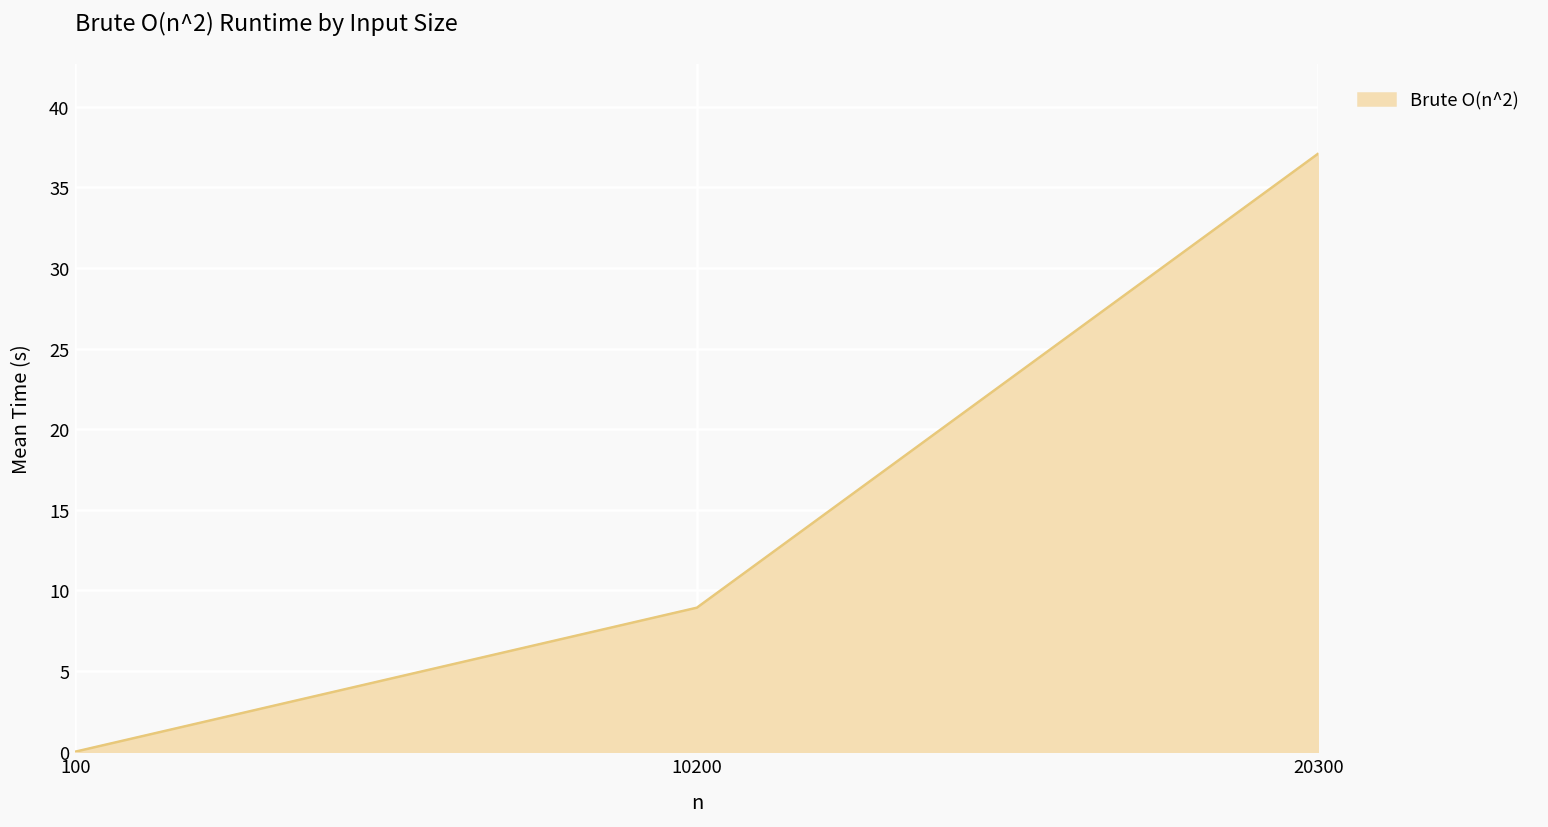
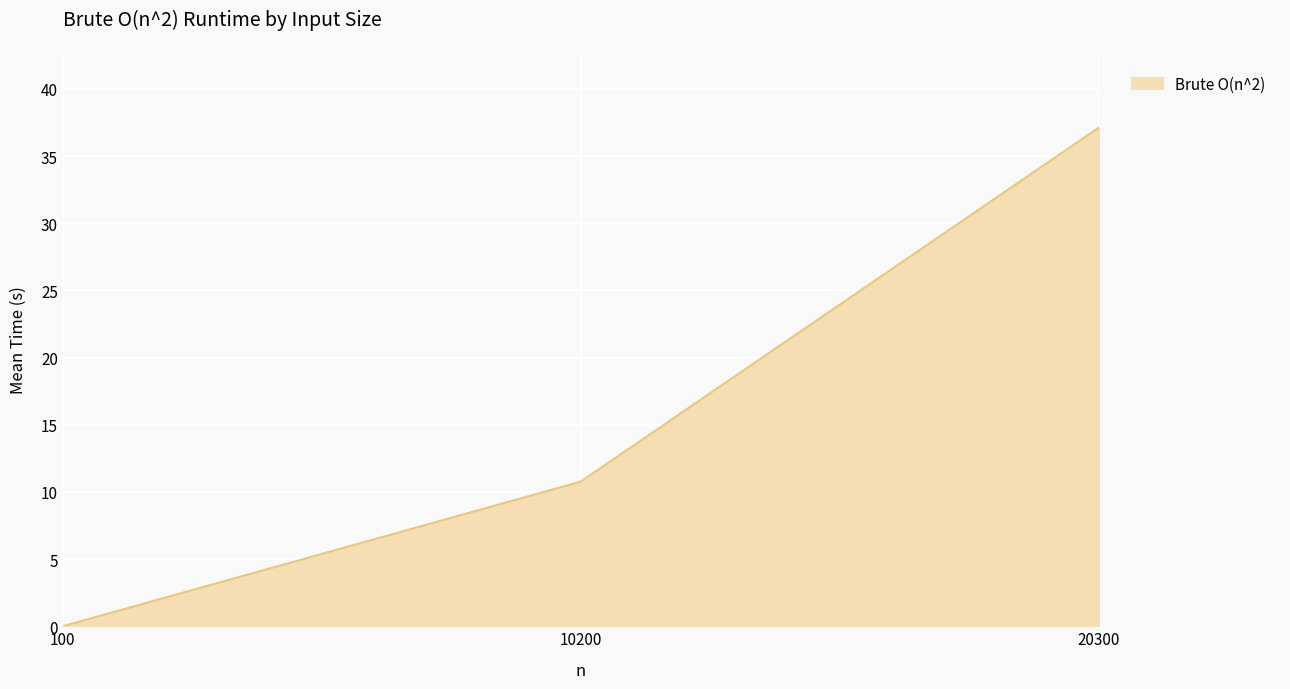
10200: 8.9 -> 10.8
